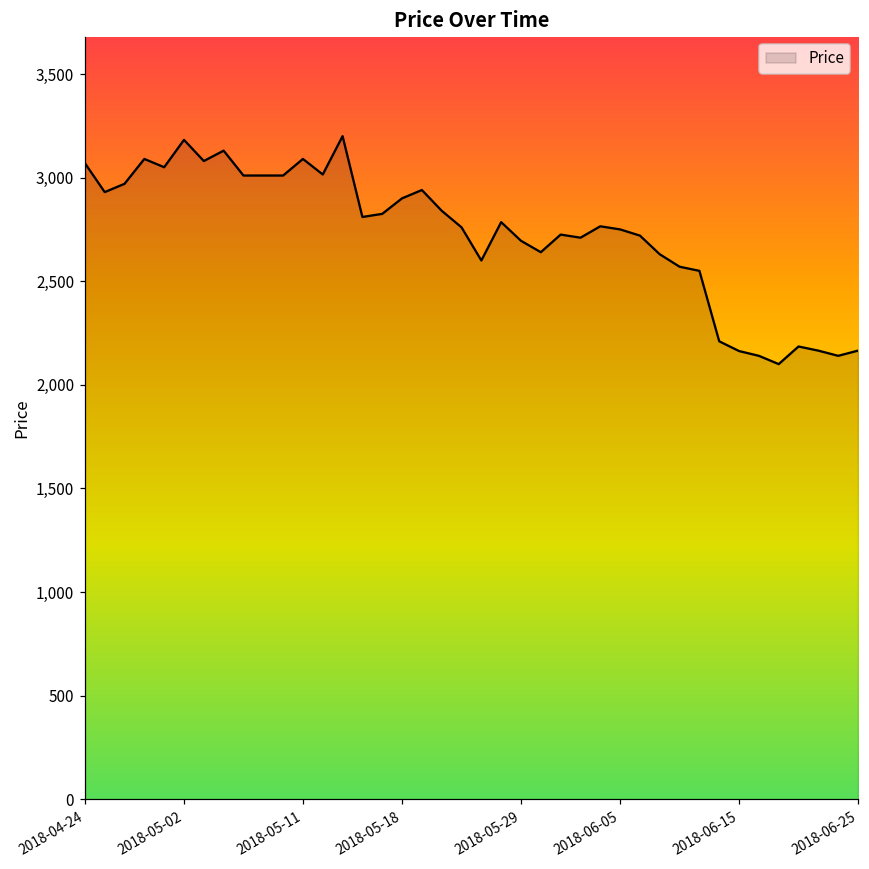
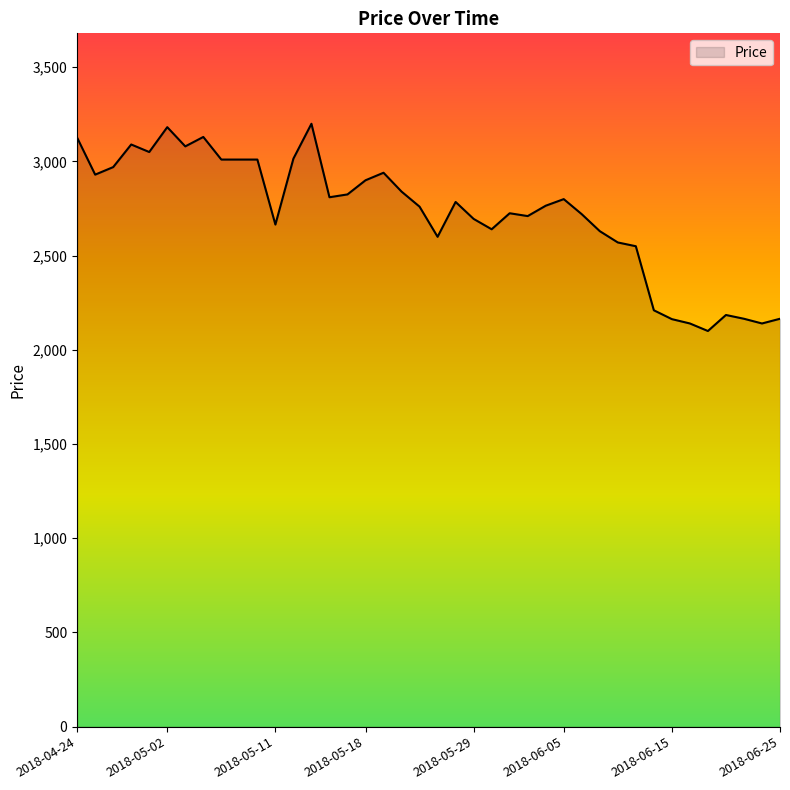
2018-04-24: 3,070 -> 3,130
2018-05-11: 3,090 -> 2,670
2018-06-05: 2,750 -> 2,800
